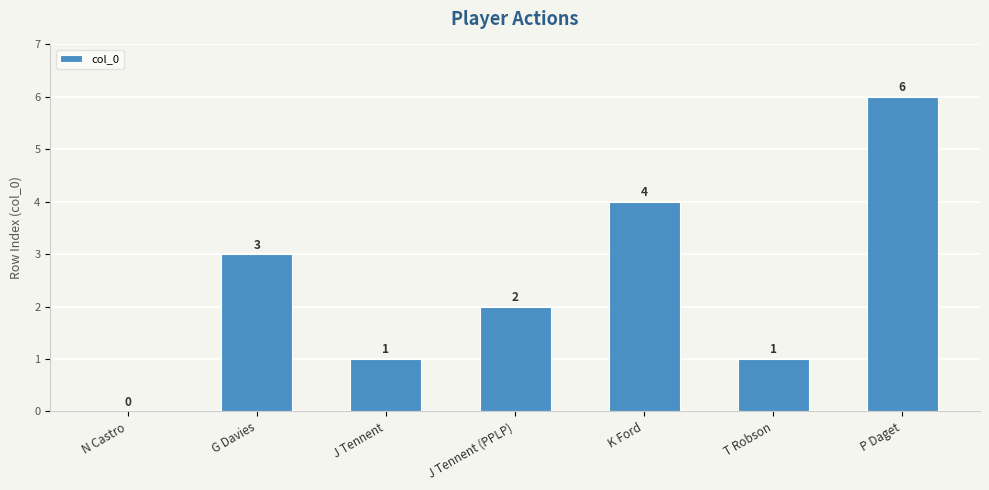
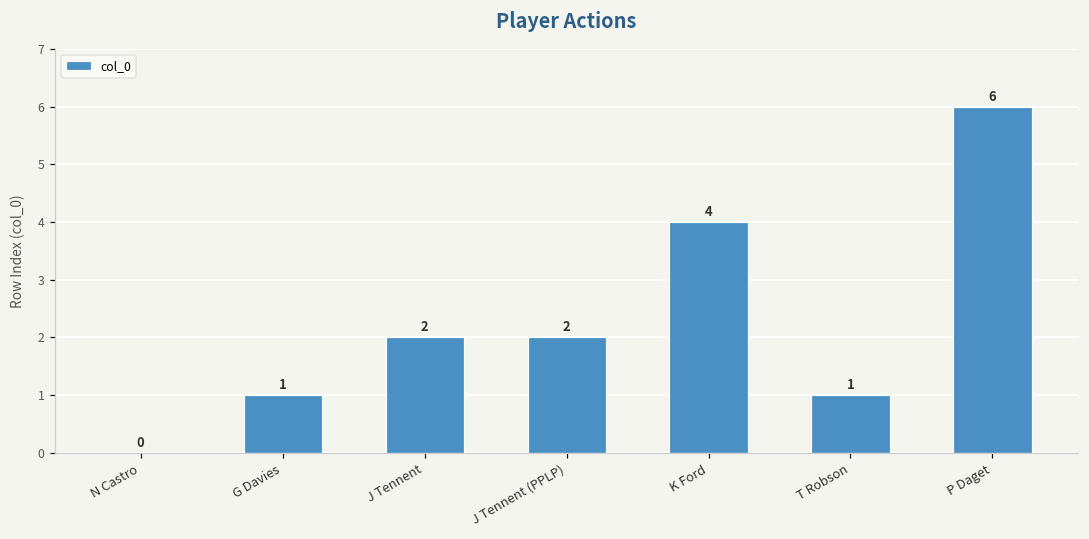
G Davies: 3 -> 1
J Tennent: 1 -> 2
